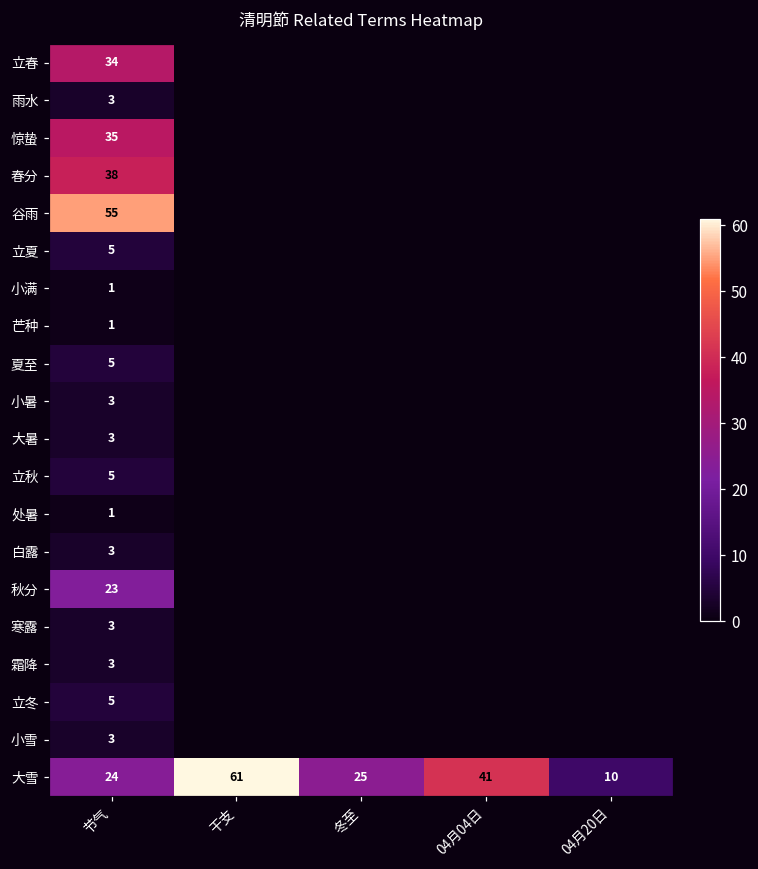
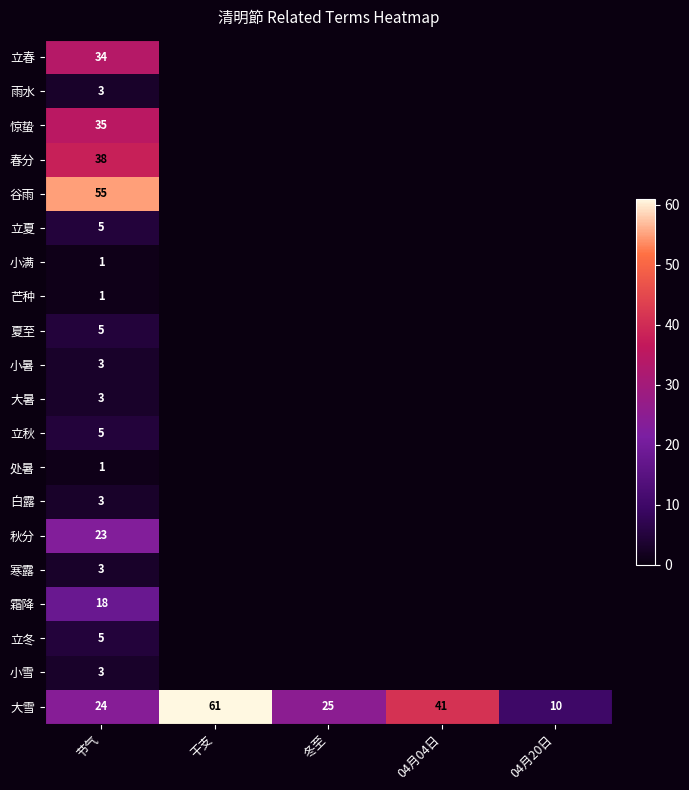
霜降, 节气: 3 -> 18
